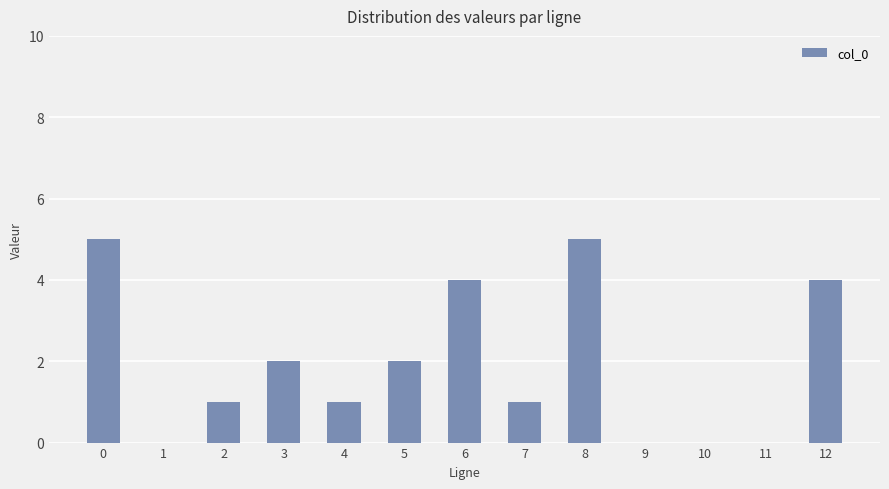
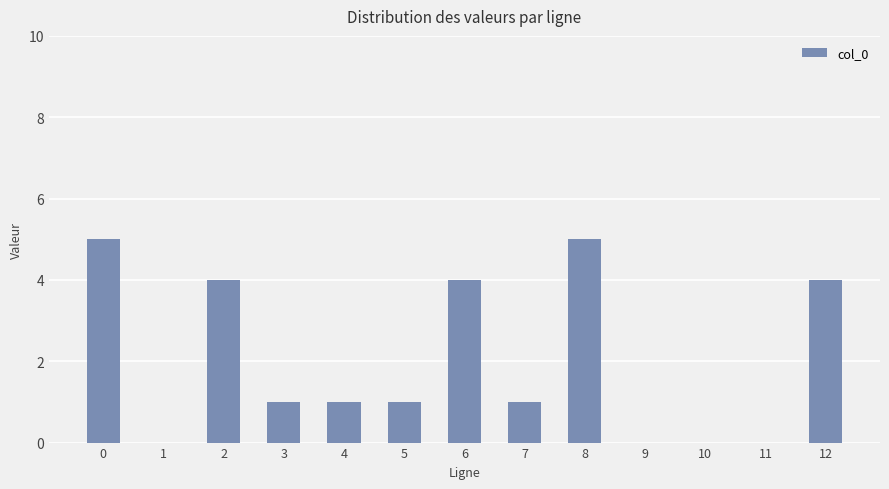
2: 1 -> 4
3: 2 -> 1
5: 2 -> 1
